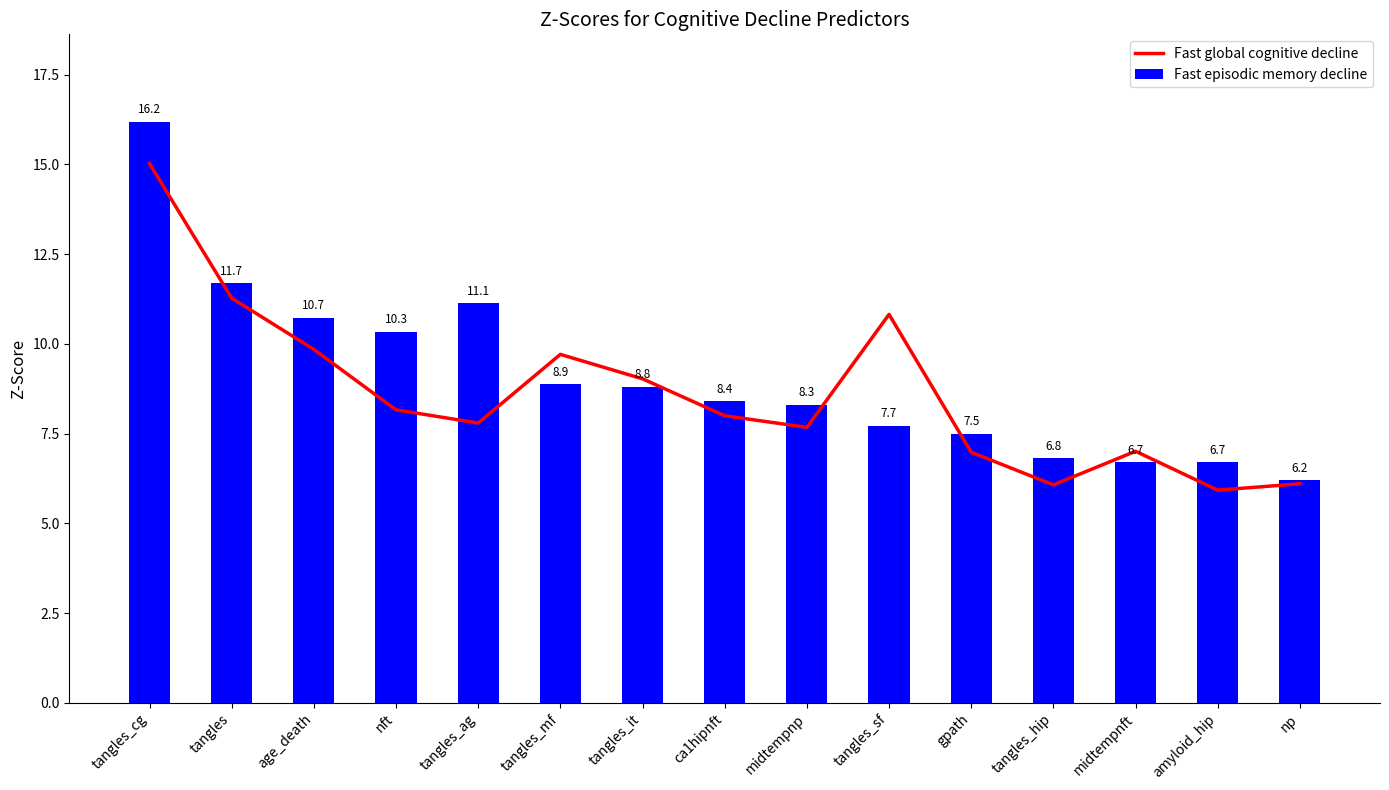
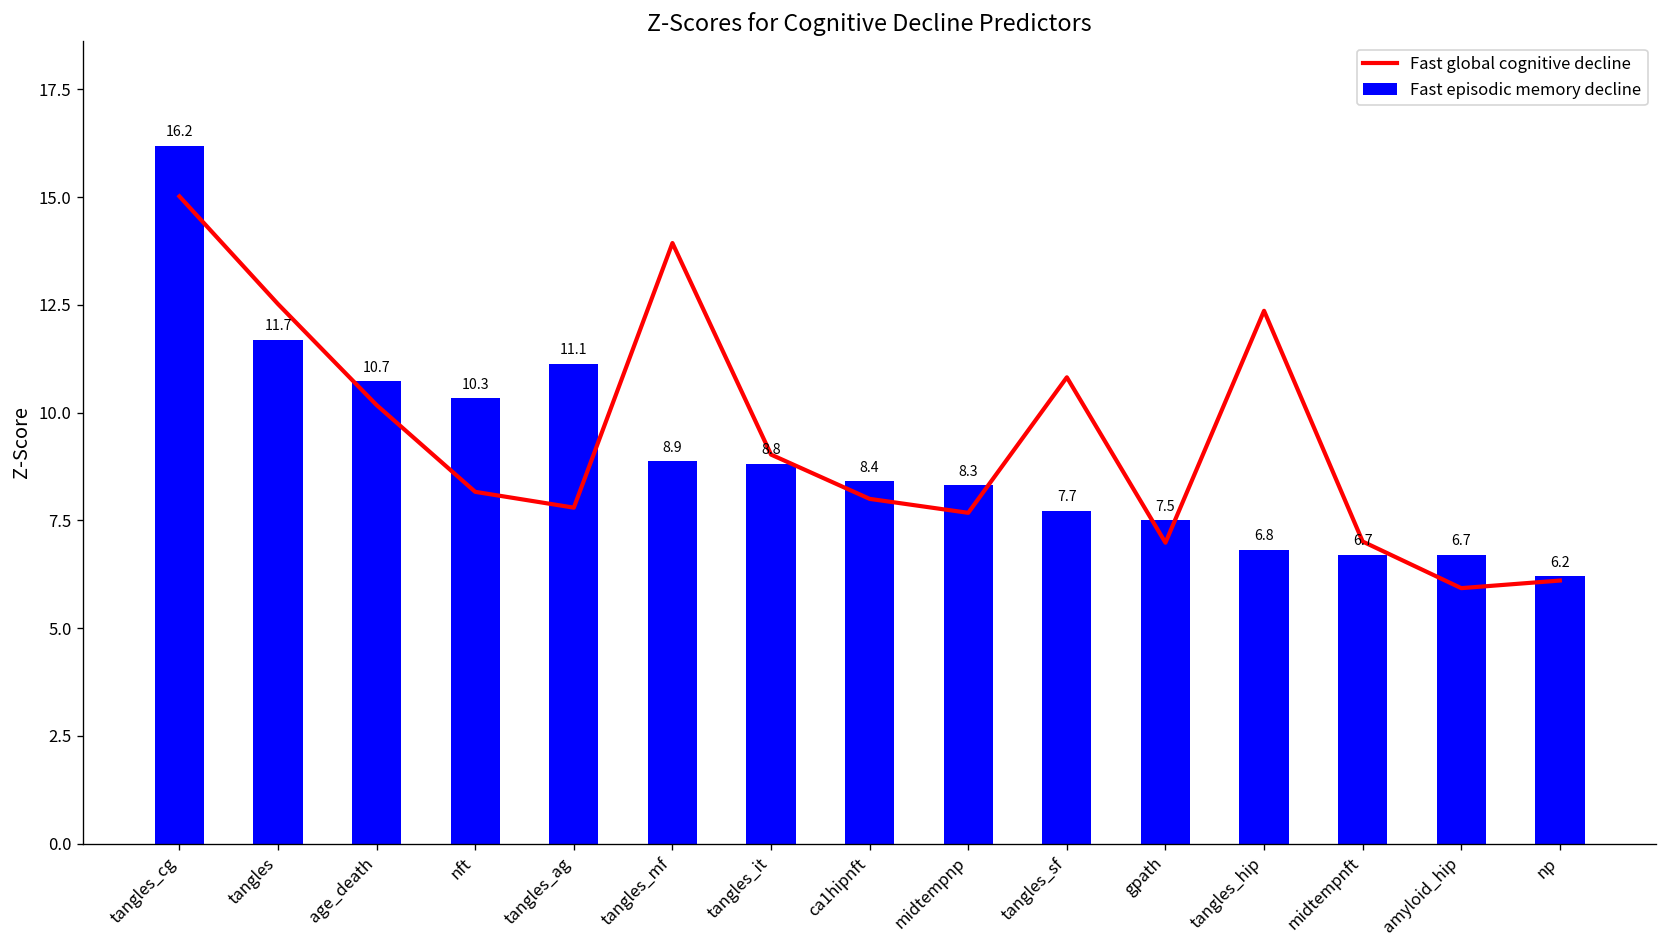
Fast global cognitive decline, tangles: 11.3 -> 12.5
Fast global cognitive decline, age_death: 9.8 -> 10.2
Fast global cognitive decline, tangles_mf: 9.7 -> 13.9
Fast global cognitive decline, tangles_hip: 6.1 -> 12.4
